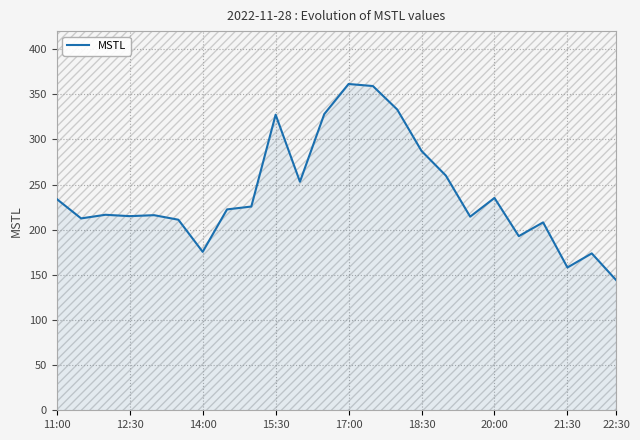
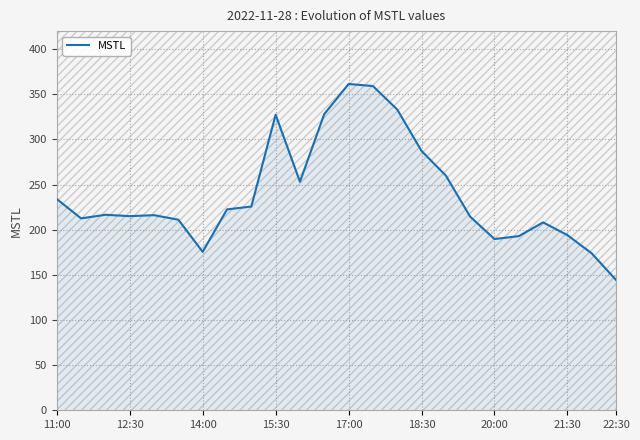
MSTL, 20:00: 240 -> 190
MSTL, 21:30: 160 -> 190
